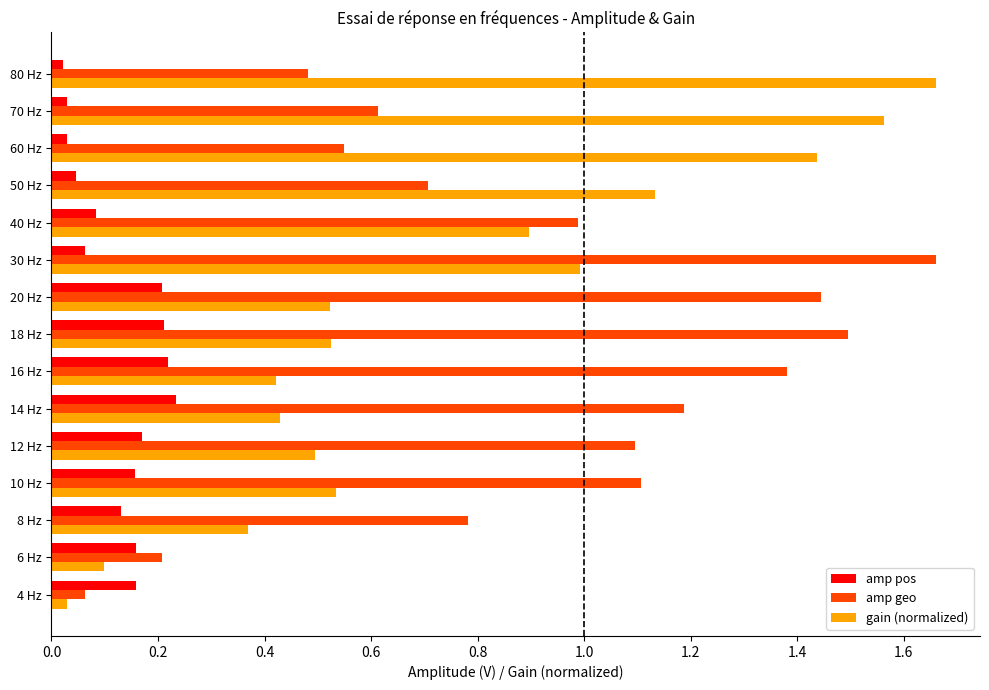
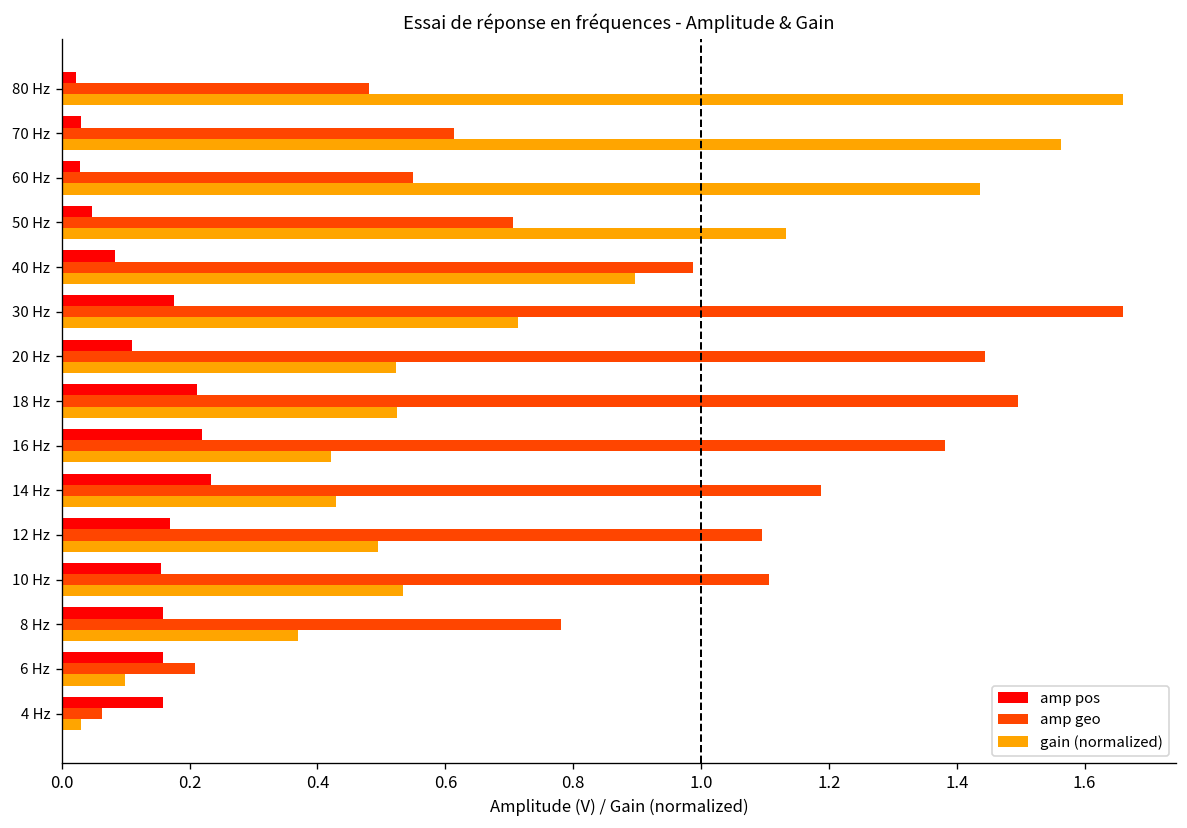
amp pos, 30 Hz: 0.06 -> 0.18
gain (normalized), 30 Hz: 0.99 -> 0.71
amp pos, 20 Hz: 0.21 -> 0.11
amp pos, 8 Hz: 0.13 -> 0.16
